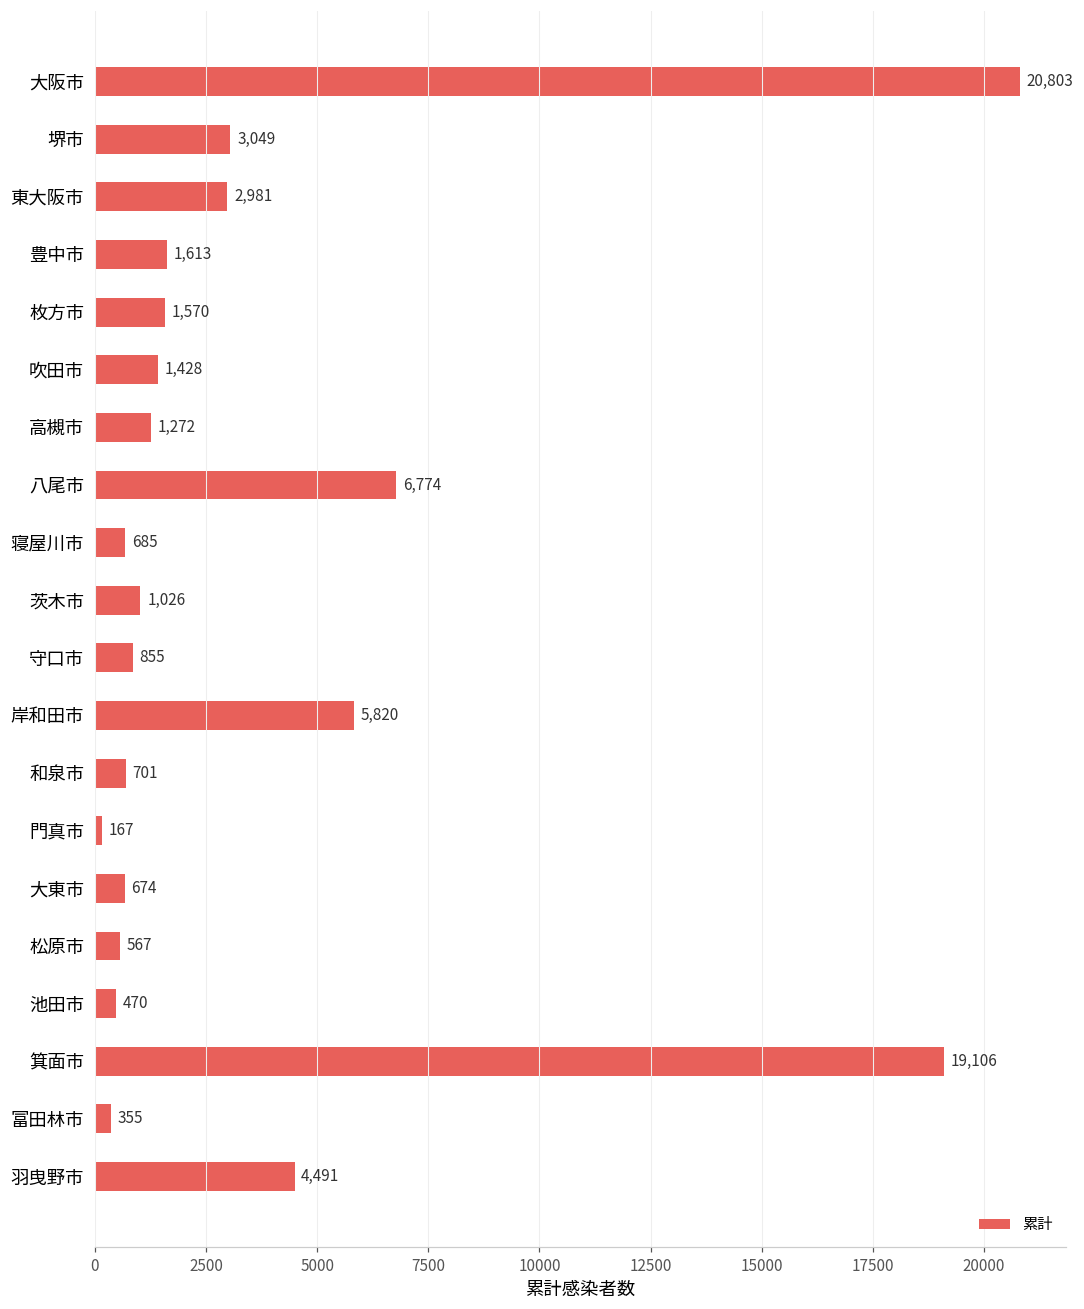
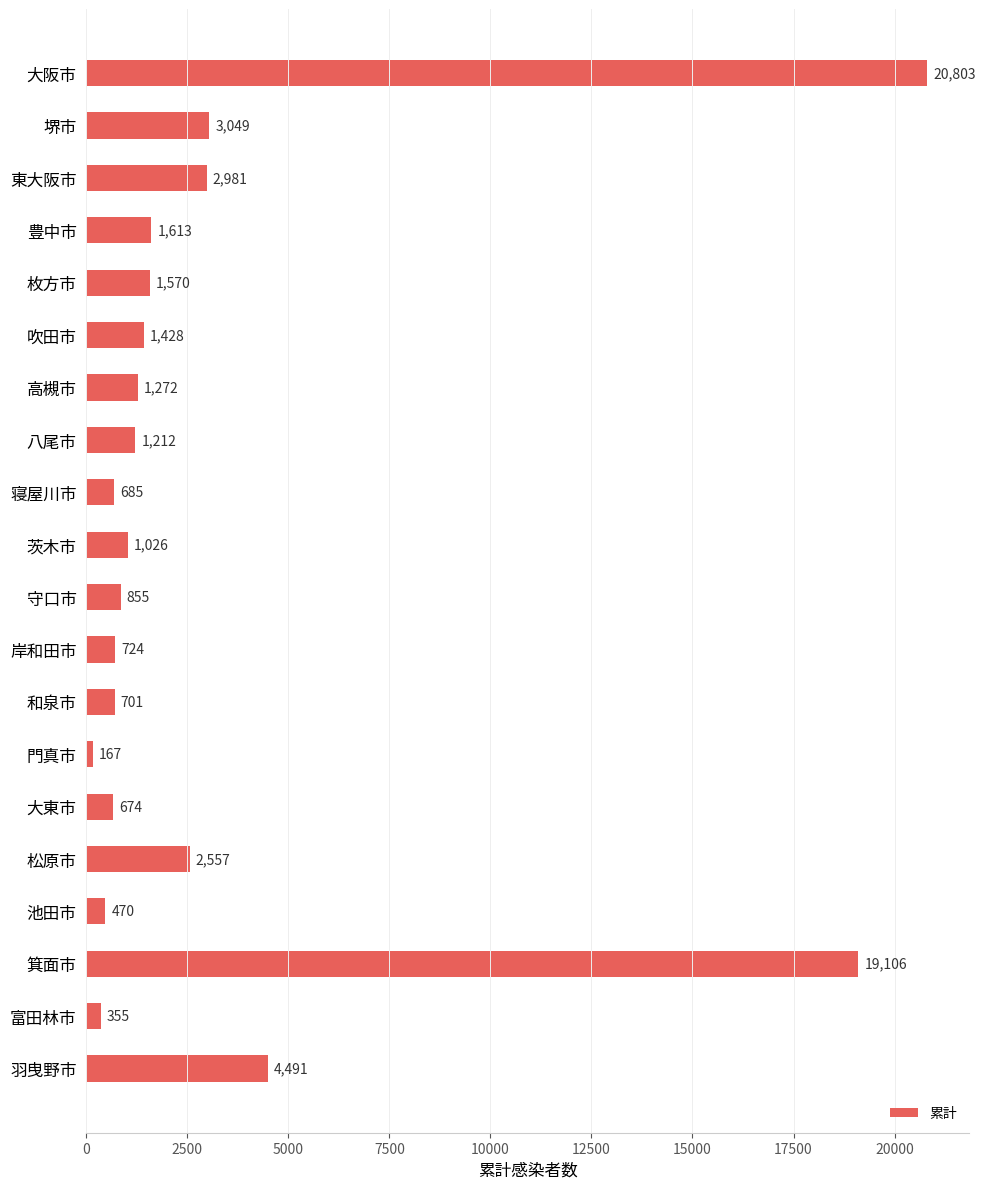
八尾市: 6,774 -> 1,212
岸和田市: 5,820 -> 724
松原市: 567 -> 2,557
